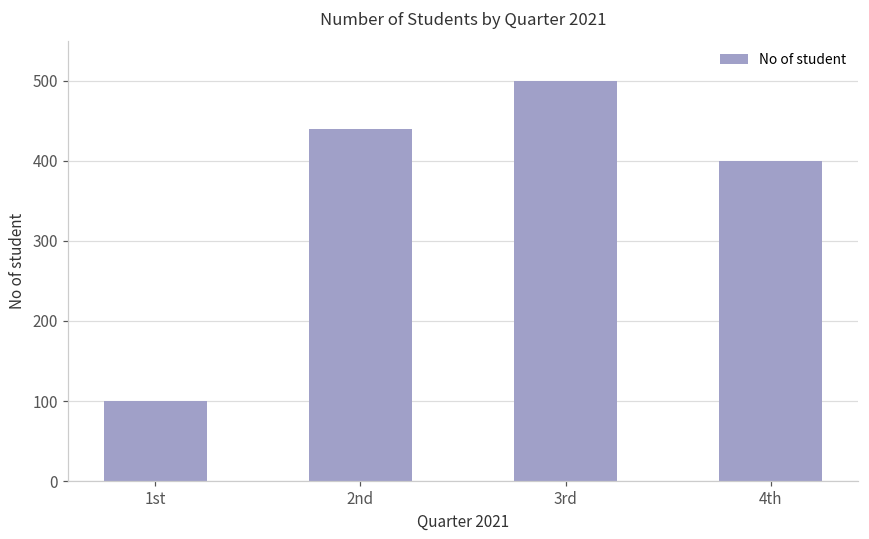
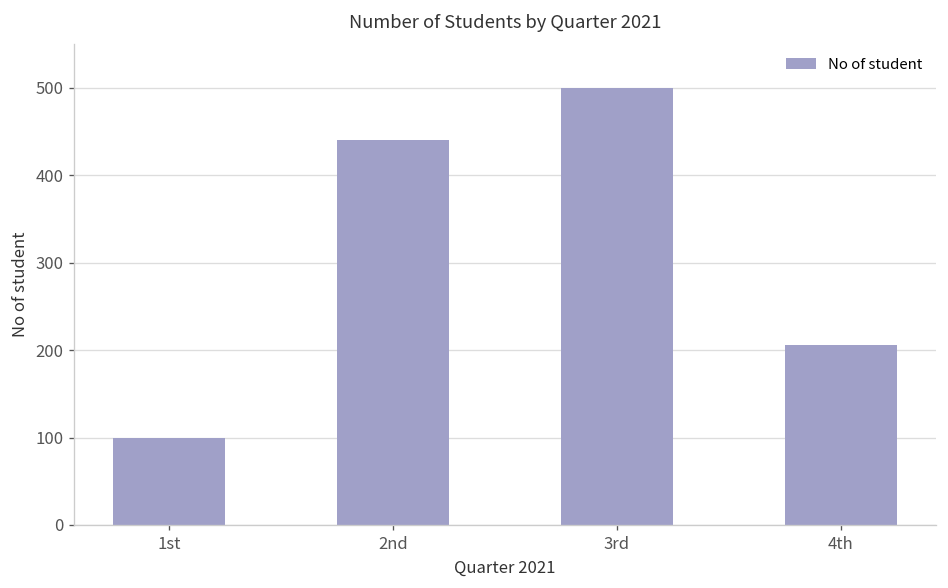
4th: 400 -> 210
